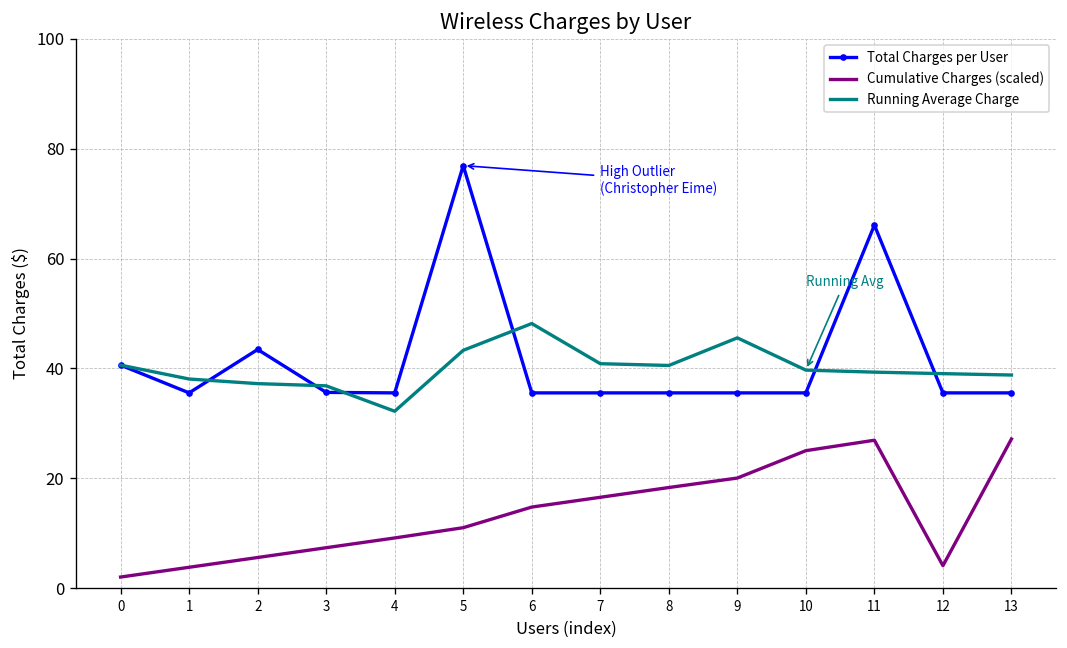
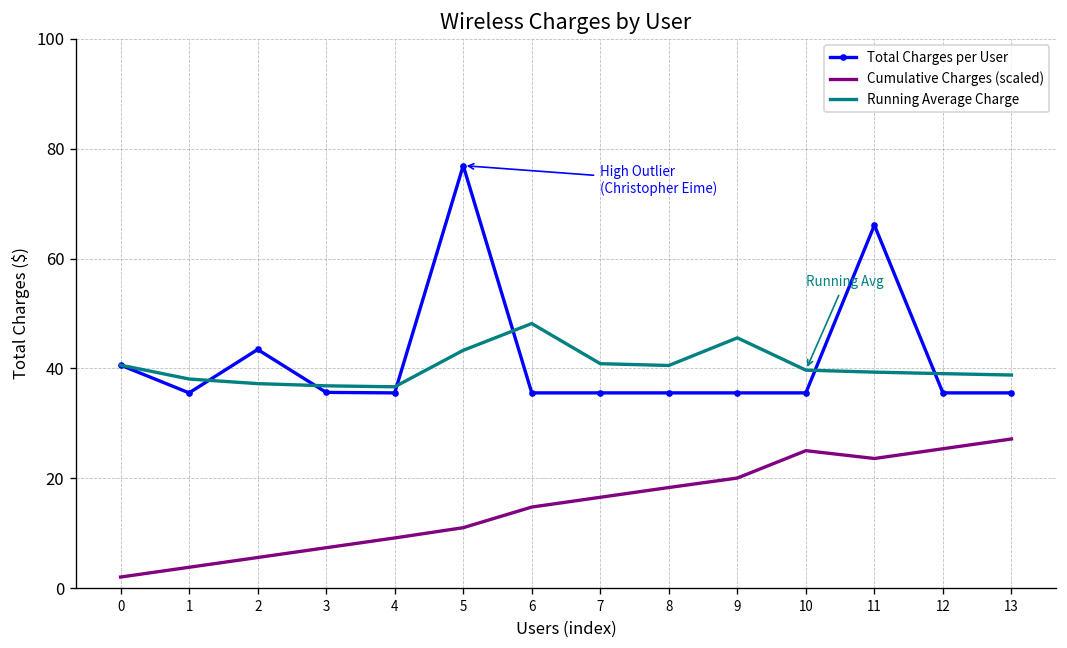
Running Average Charge, 4: 32 -> 37
Cumulative Charges (scaled), 11: 27 -> 24
Cumulative Charges (scaled), 12: 4 -> 25
